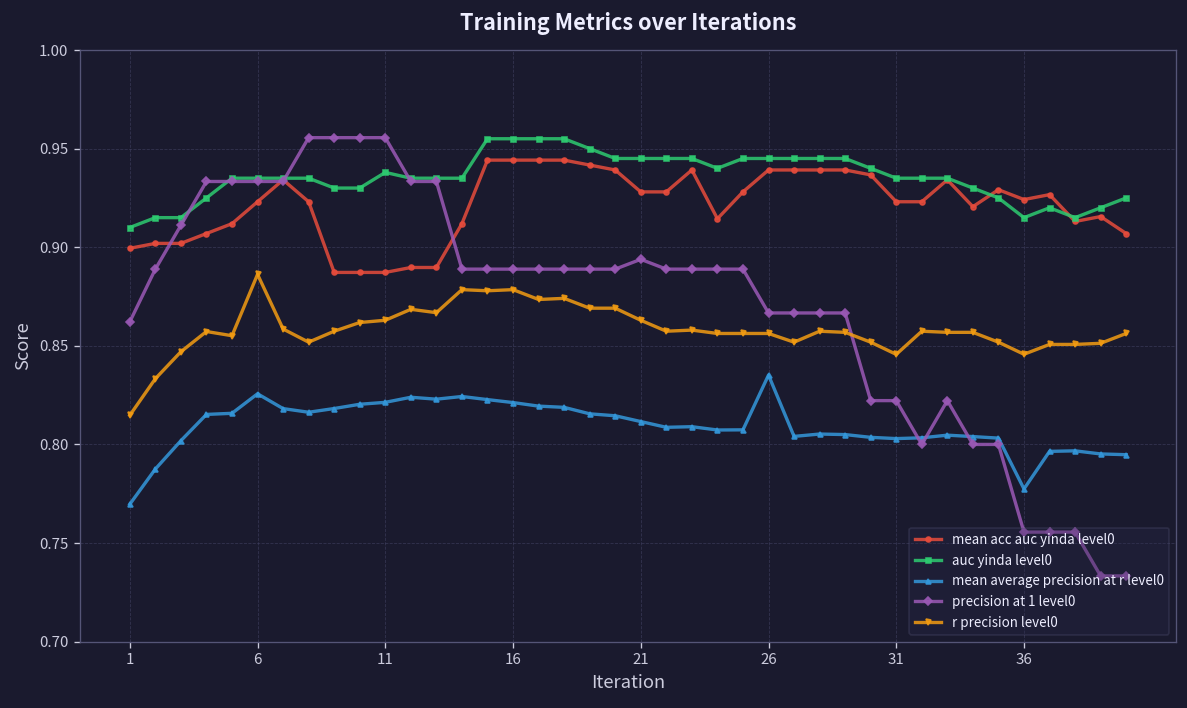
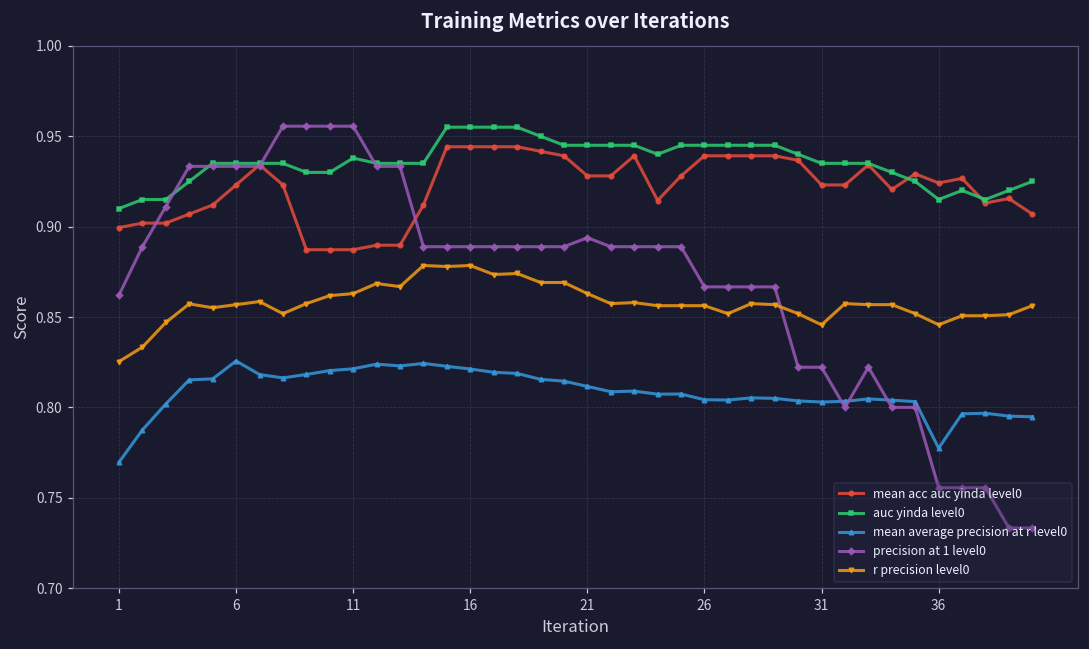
r precision level0, 1: 0.815 -> 0.825
r precision level0, 6: 0.886 -> 0.857
mean average precision at r level0, 26: 0.835 -> 0.804
